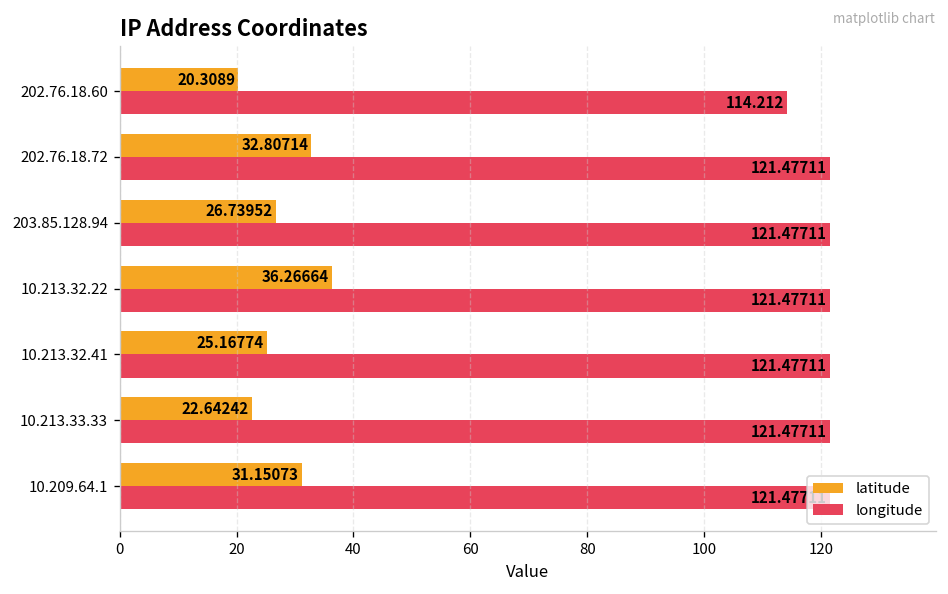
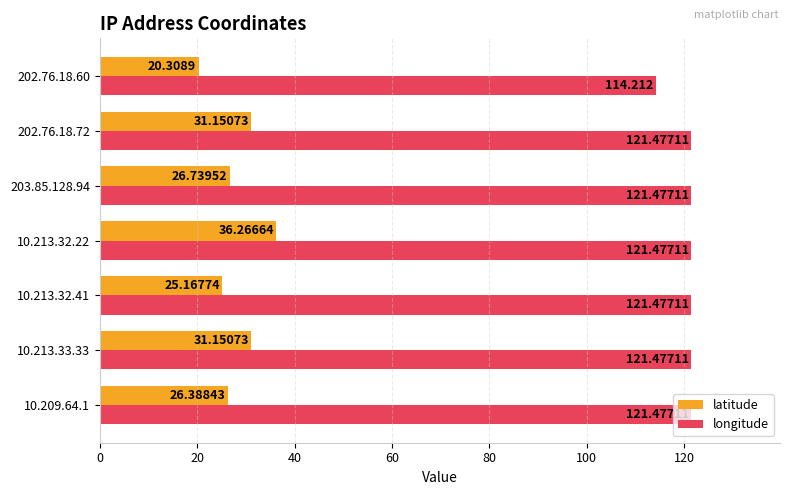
latitude, 202.76.18.72: 32.80714 -> 31.15073
latitude, 10.213.33.33: 22.64242 -> 31.15073
latitude, 10.209.64.1: 31.15073 -> 26.38843
